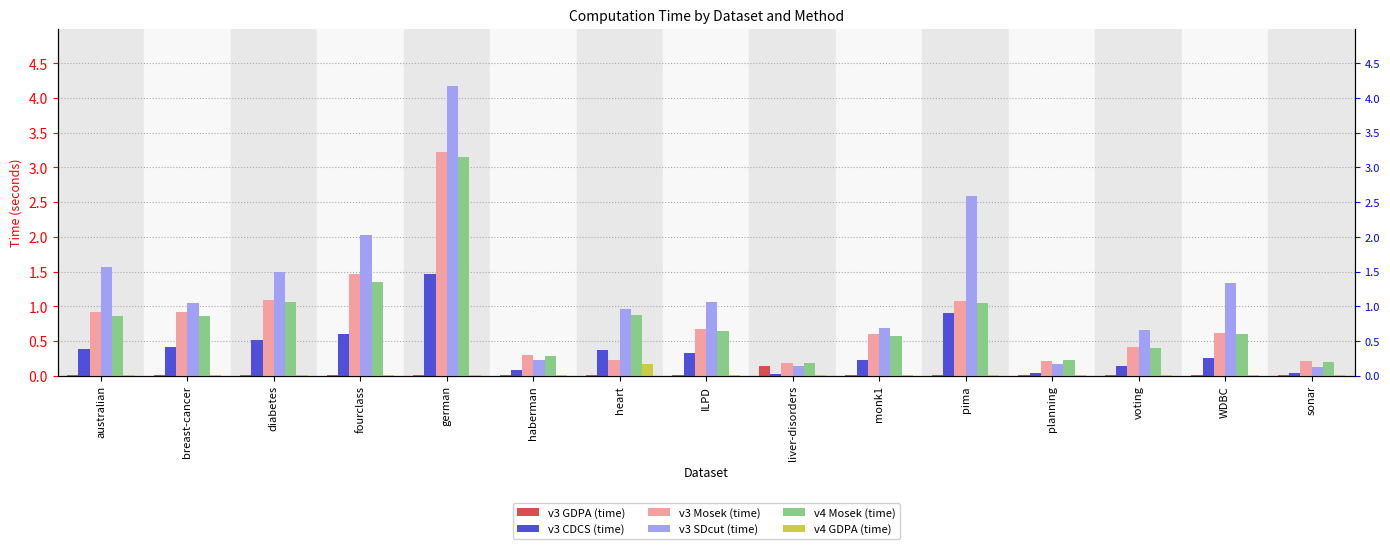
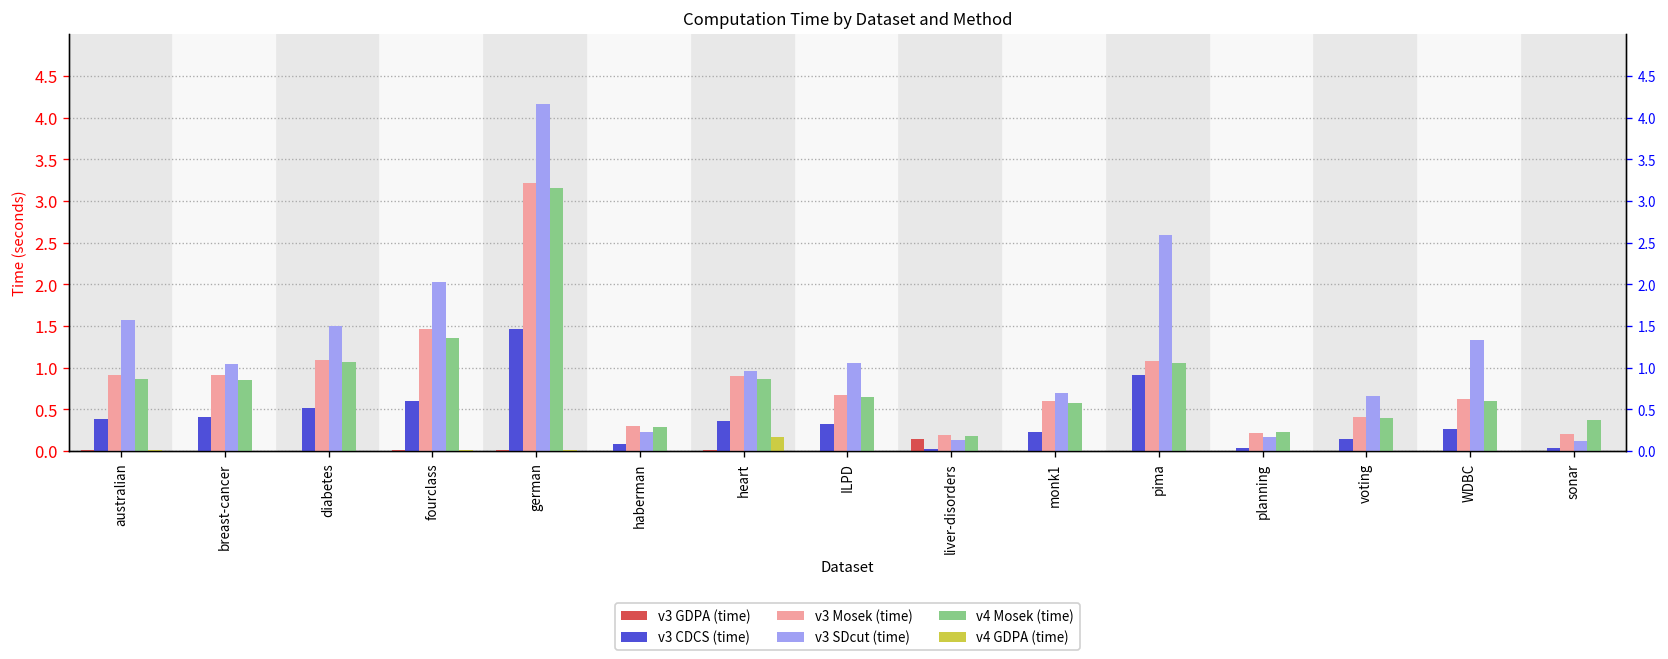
v3 Mosek (time), heart: 0.2 -> 0.9
v4 Mosek (time), sonar: 0.2 -> 0.4
